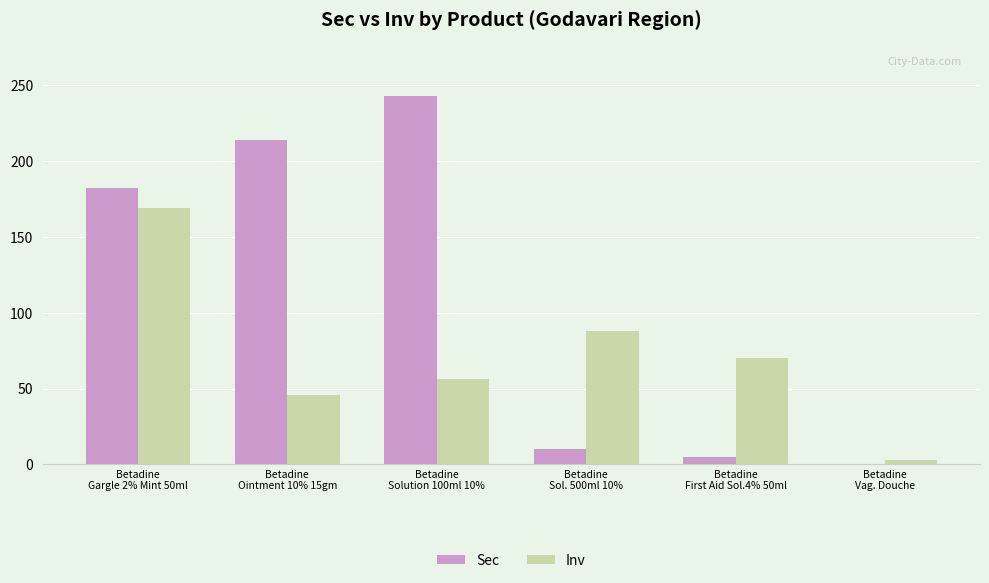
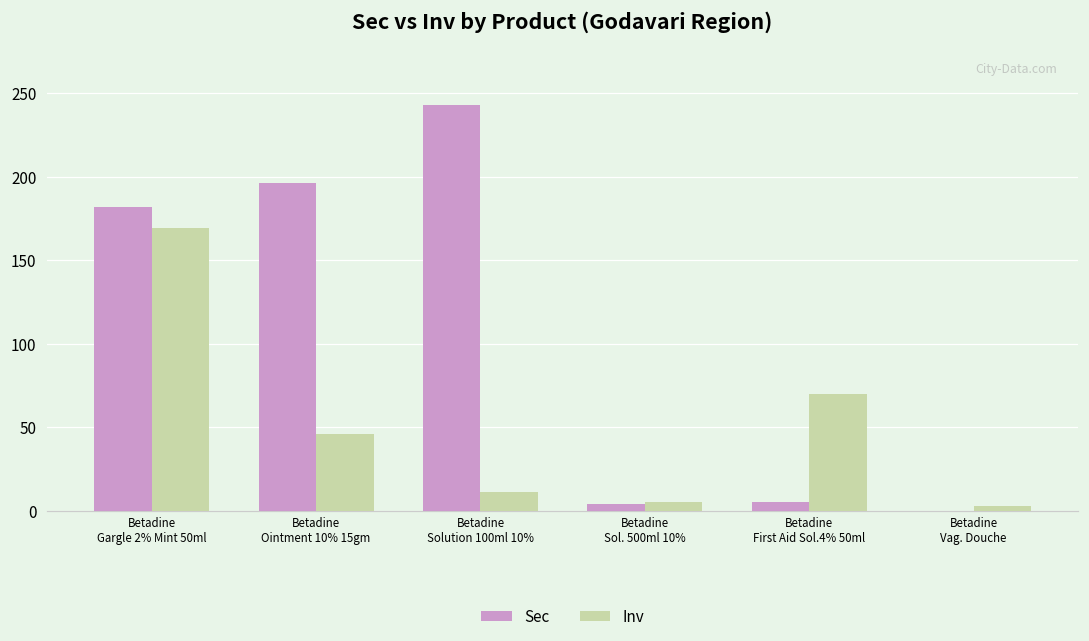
Sec, Betadine Ointment 10% 15gm: 214 -> 196
Inv, Betadine Solution 100ml 10%: 56 -> 11
Sec, Betadine Sol. 500ml 10%: 10 -> 4
Inv, Betadine Sol. 500ml 10%: 88 -> 5
